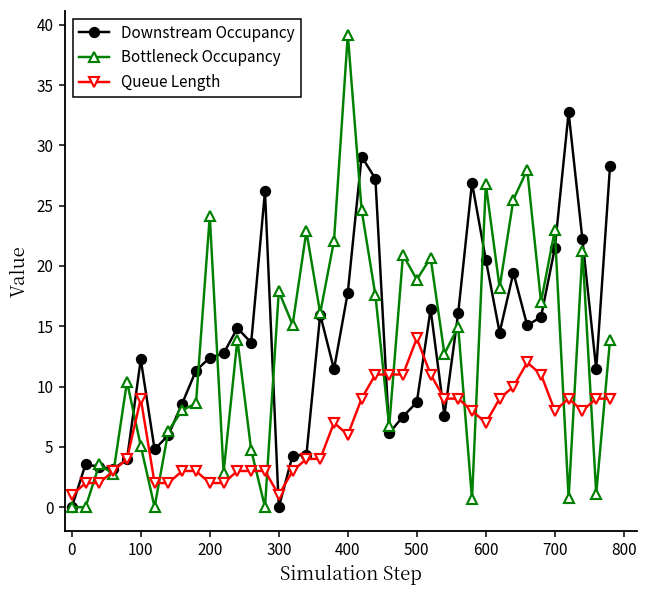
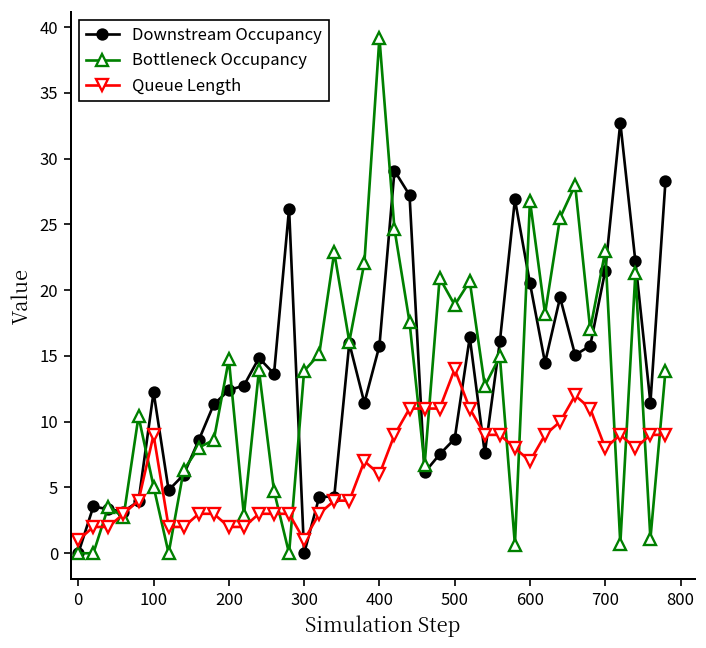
Bottleneck Occupancy, 200: 24.2 -> 14.7
Bottleneck Occupancy, 300: 17.9 -> 13.9
Downstream Occupancy, 400: 17.8 -> 15.8
